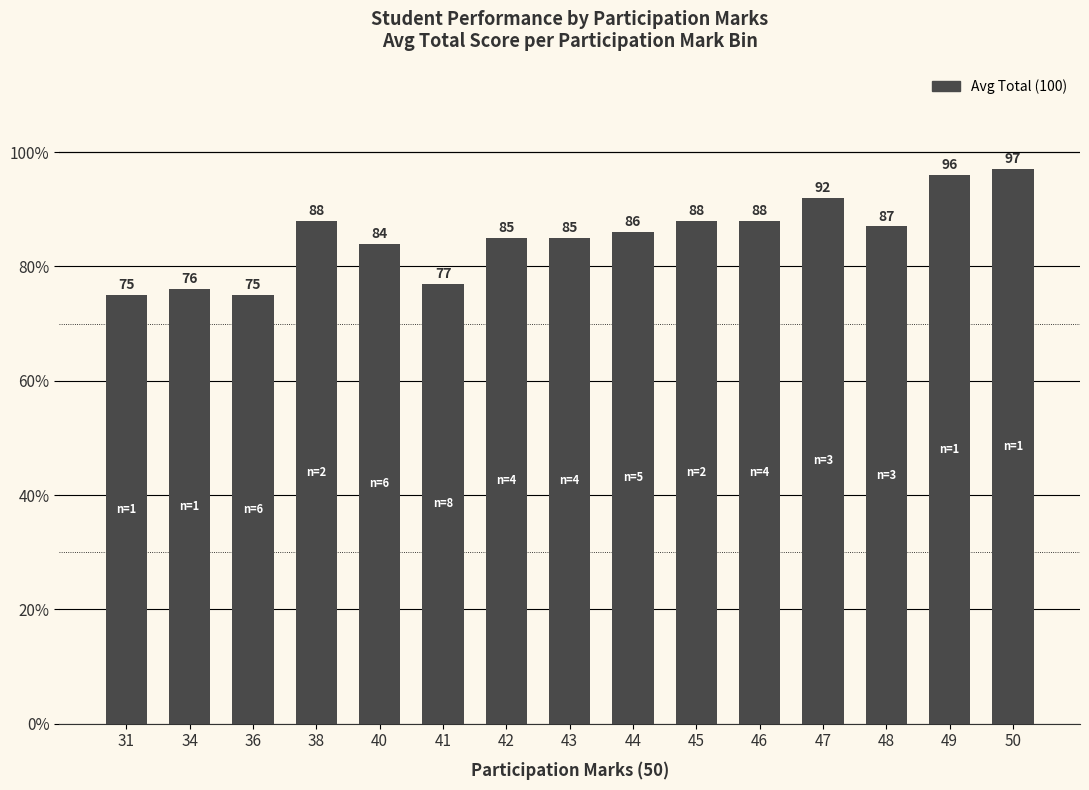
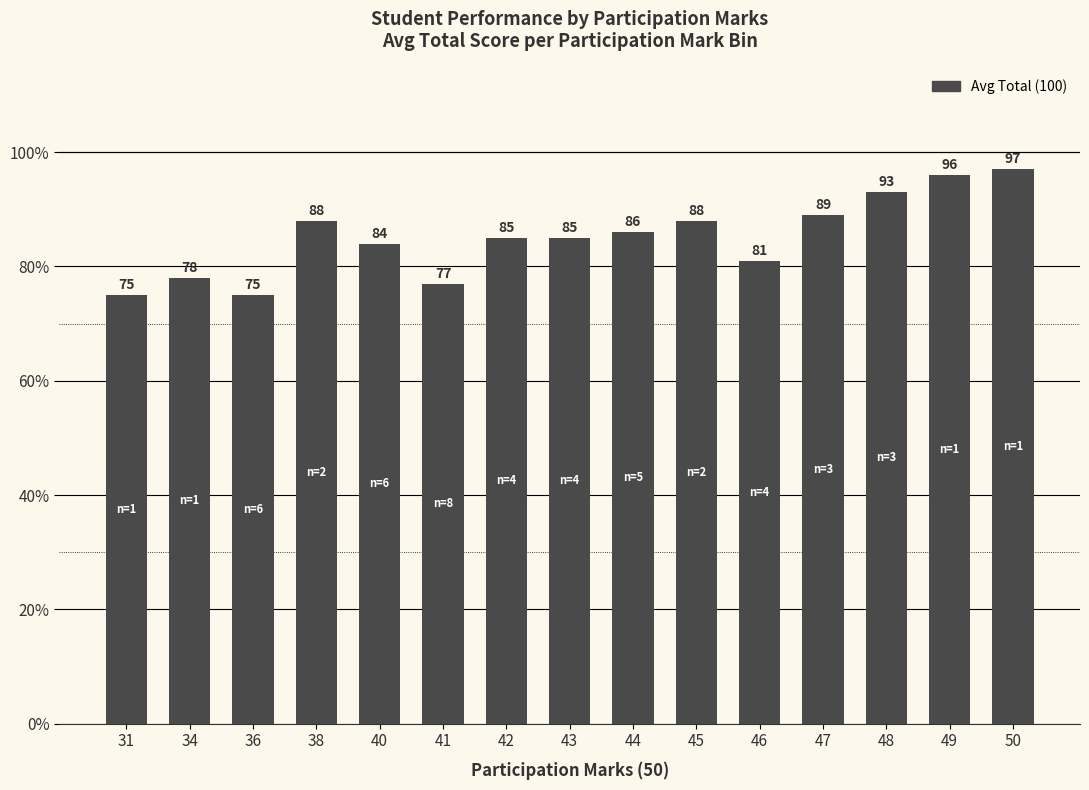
34: 76 -> 78
46: 88 -> 81
47: 92 -> 89
48: 87 -> 93
